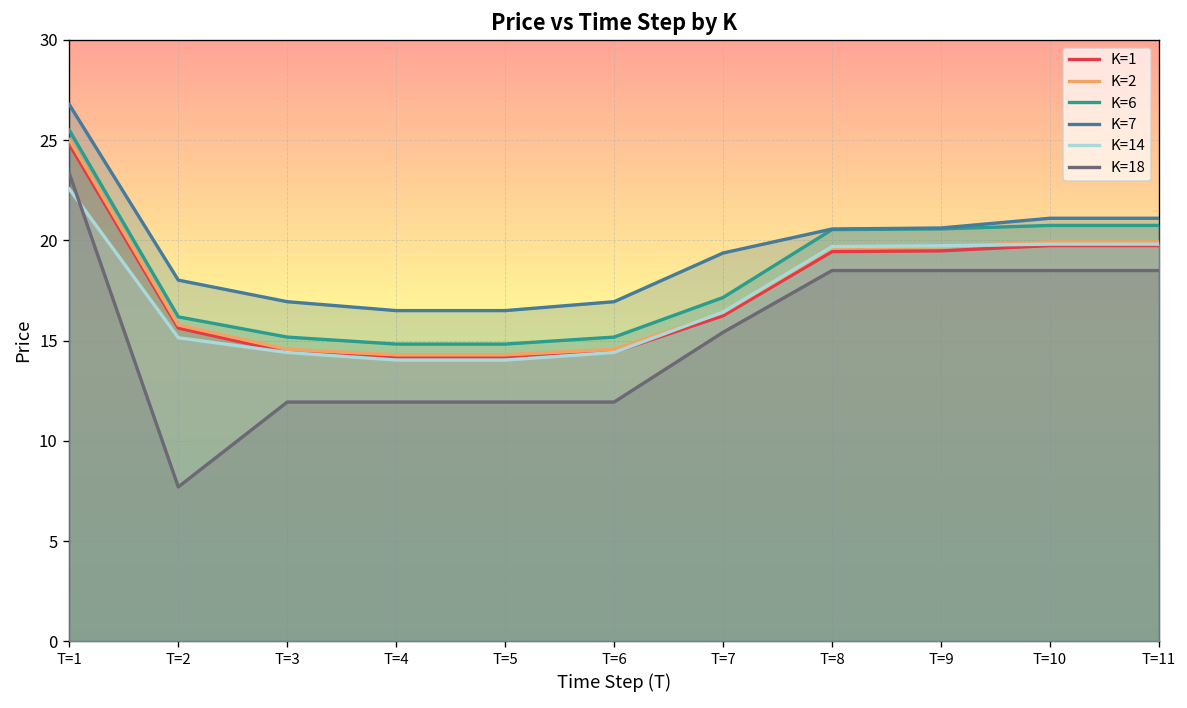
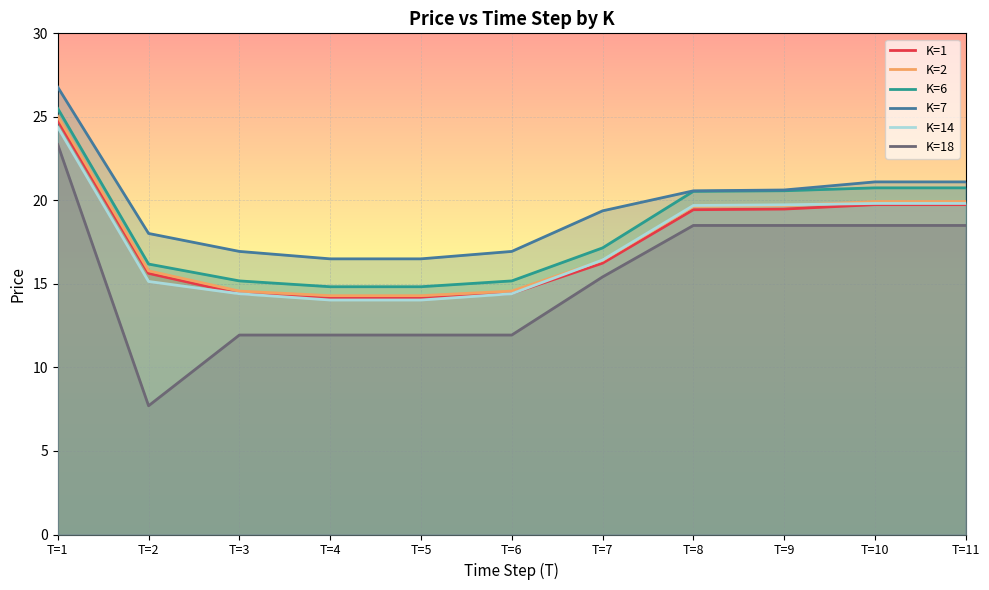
K=14, T=1: 22.6 -> 24.4
